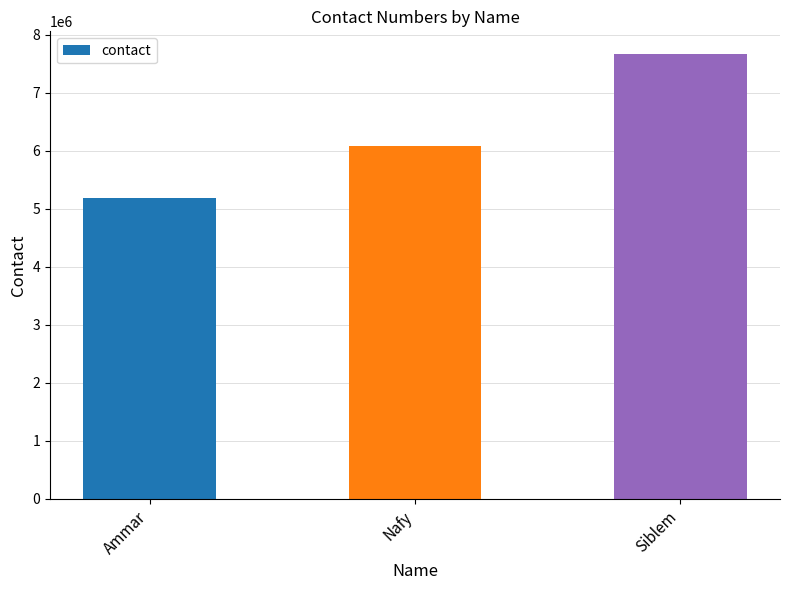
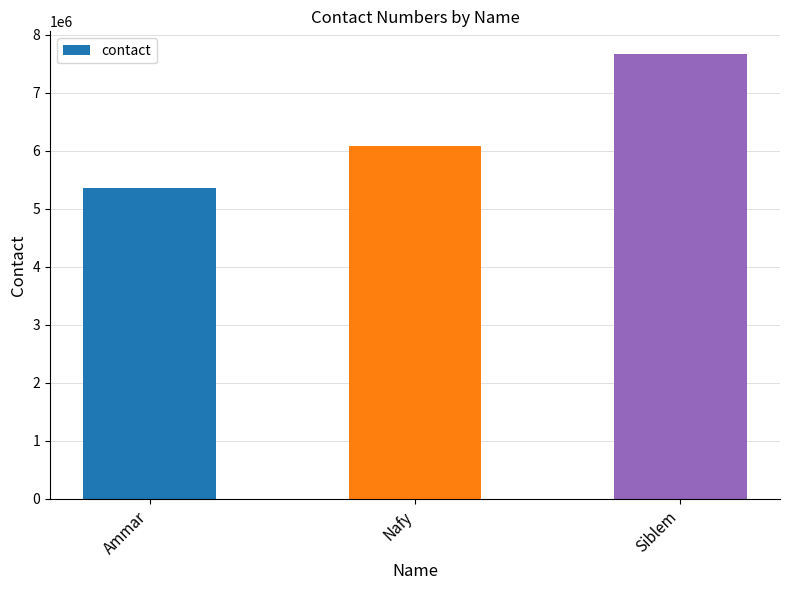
Ammar: 5200000 -> 5400000
